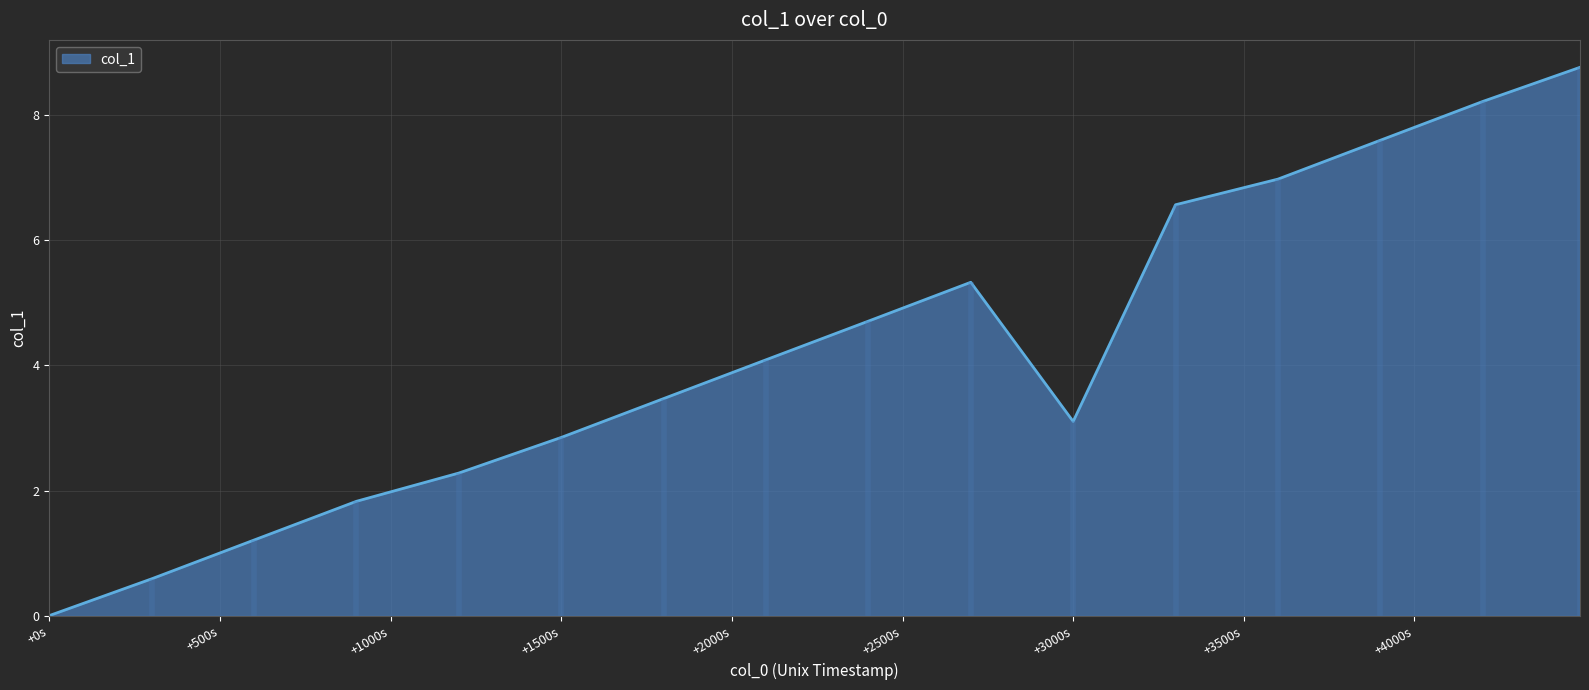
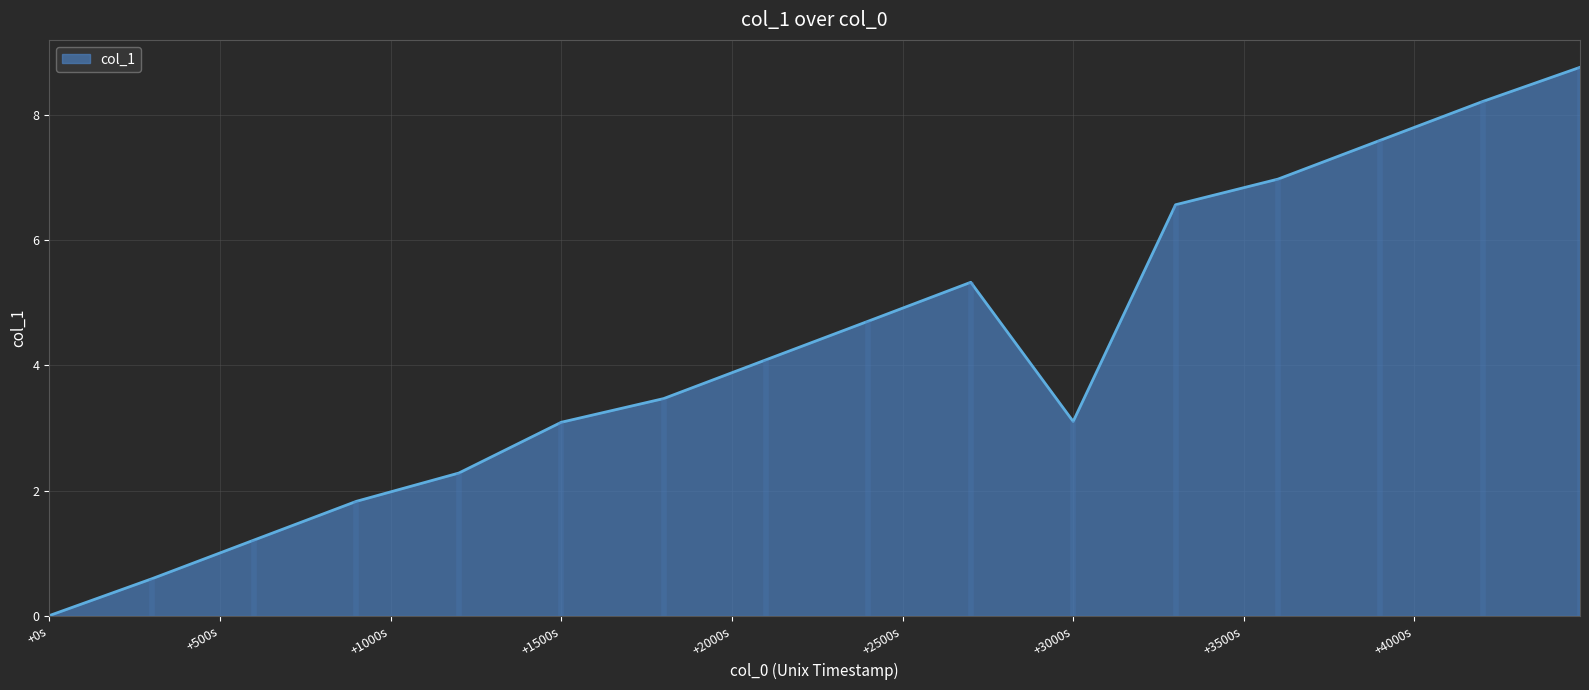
+1500s: 2.8 -> 3.1
